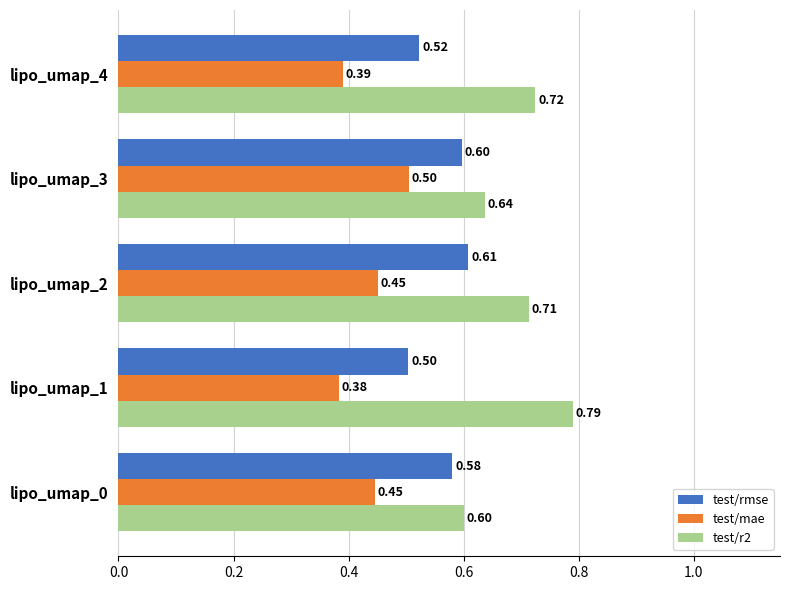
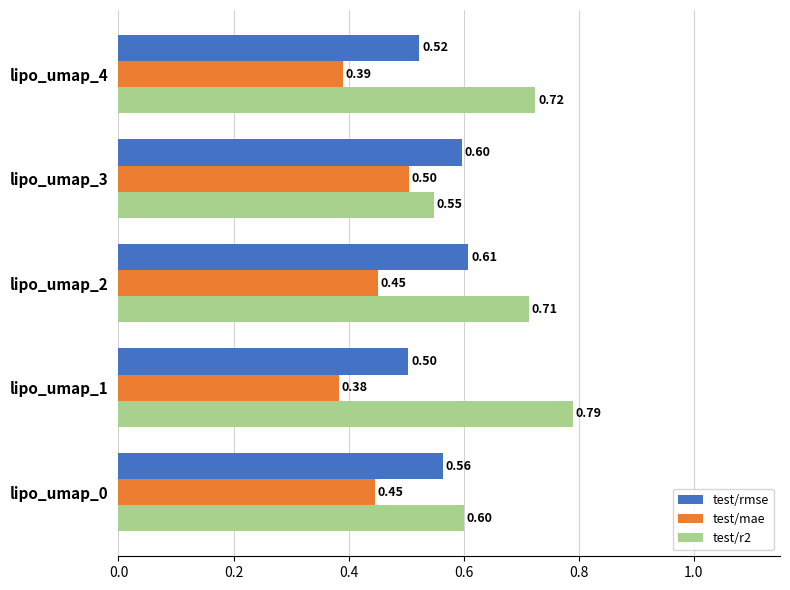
test/r2, lipo_umap_3: 0.64 -> 0.55
test/rmse, lipo_umap_0: 0.58 -> 0.56
